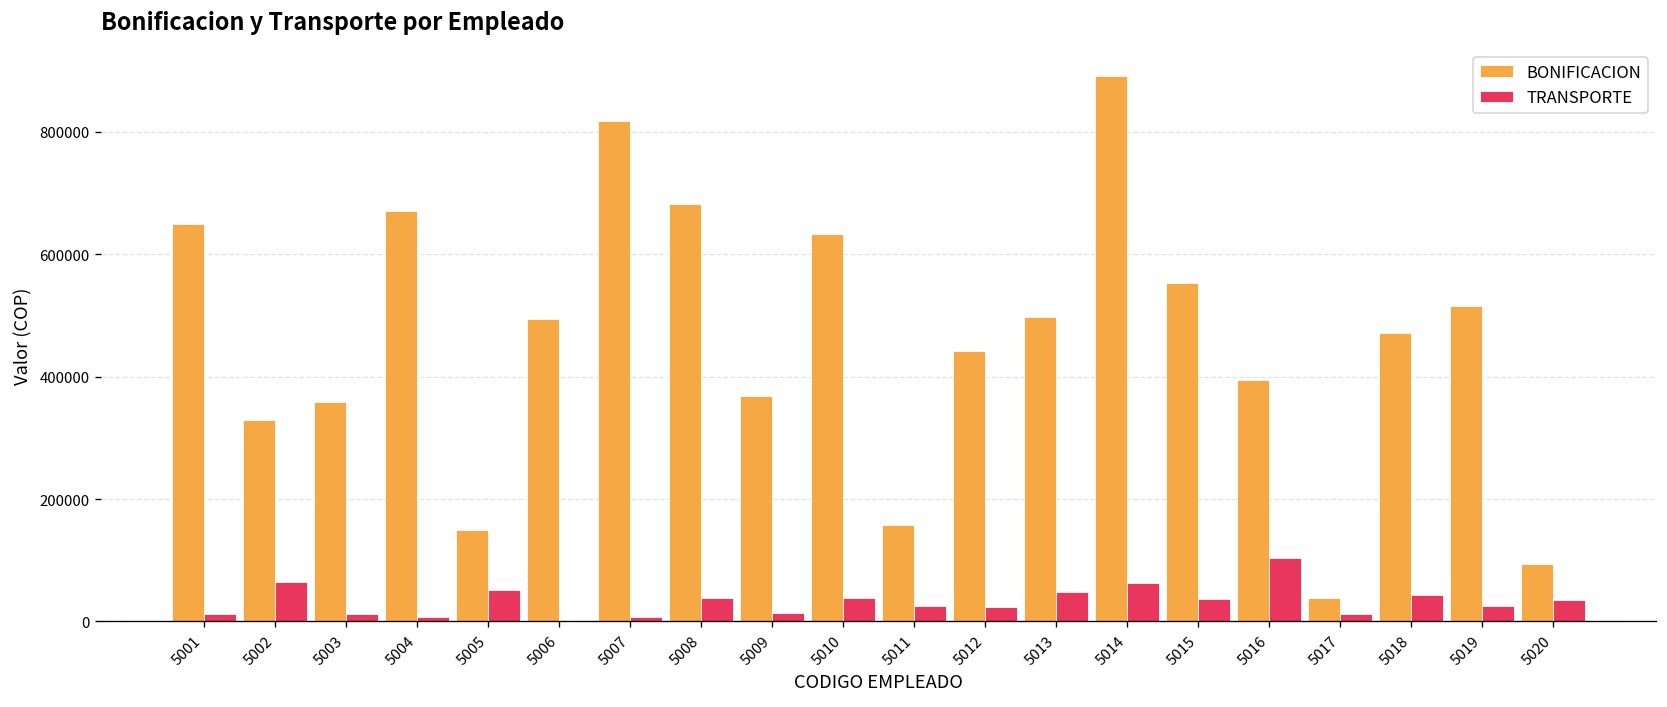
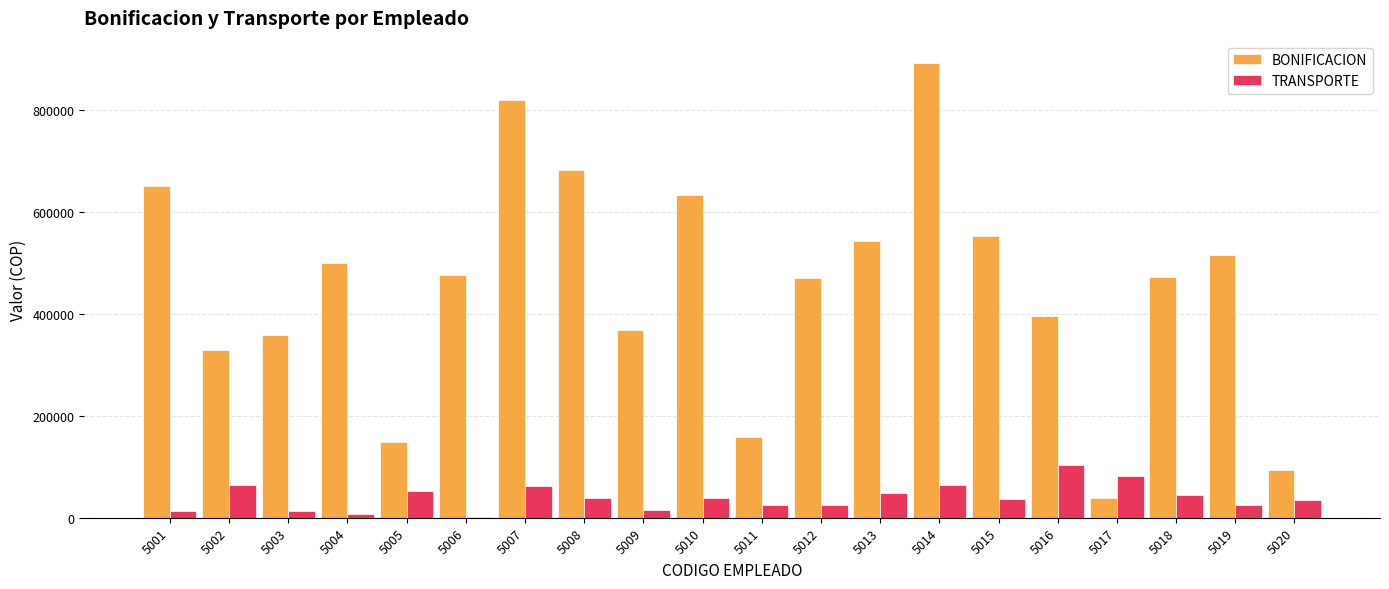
BONIFICACION, 5004: 670000 -> 500000
BONIFICACION, 5006: 490000 -> 480000
TRANSPORTE, 5007: 10000 -> 60000
BONIFICACION, 5012: 440000 -> 470000
BONIFICACION, 5013: 500000 -> 540000
TRANSPORTE, 5017: 10000 -> 80000
